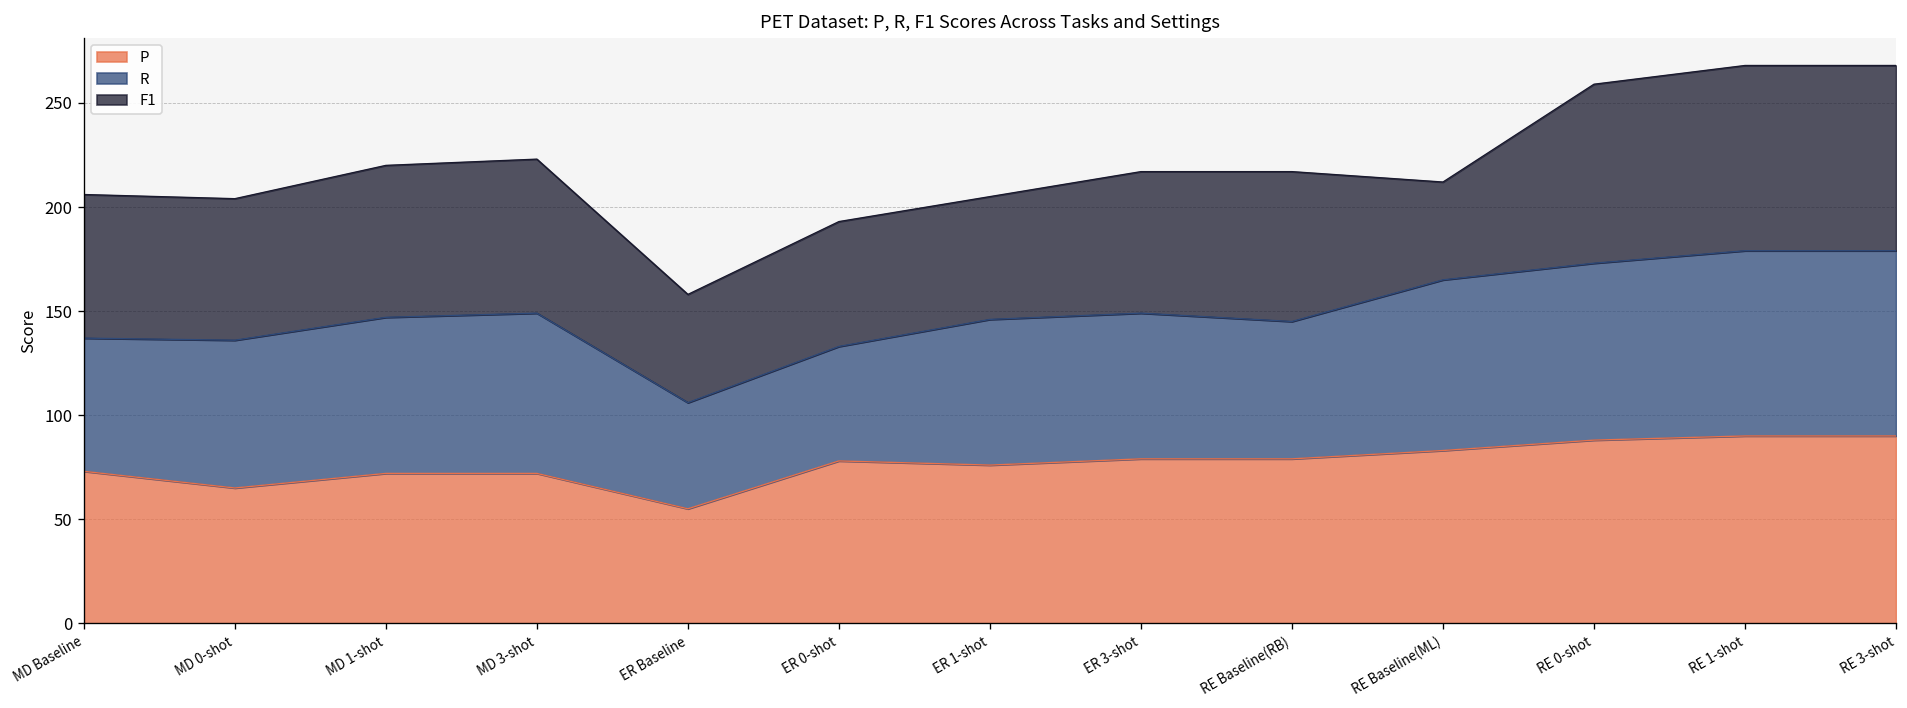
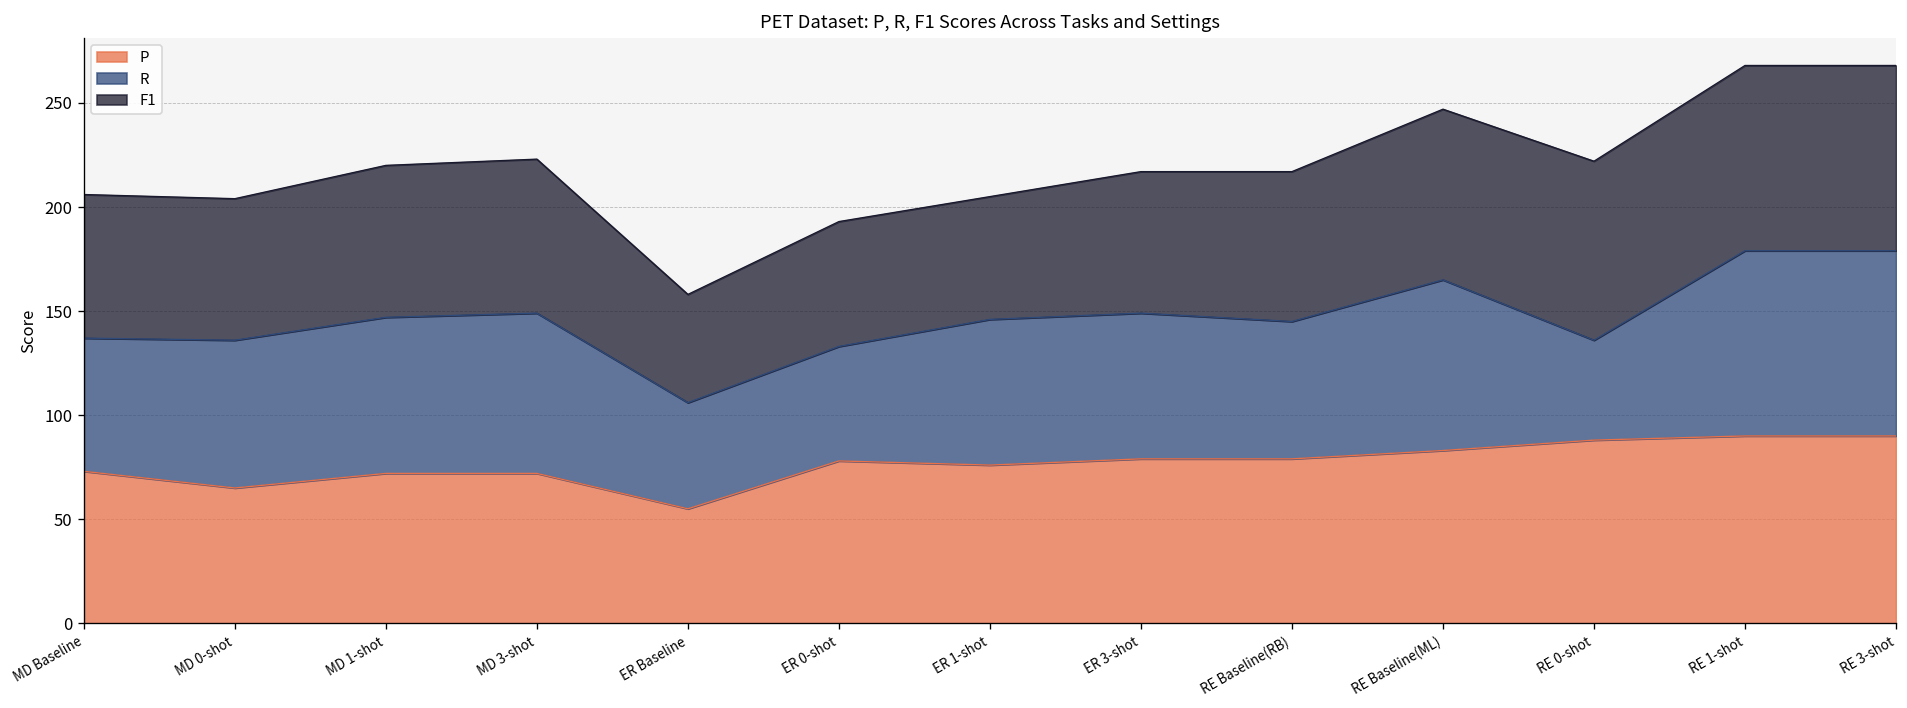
F1, RE Baseline(ML): 47 -> 82
R, RE 0-shot: 85 -> 48
